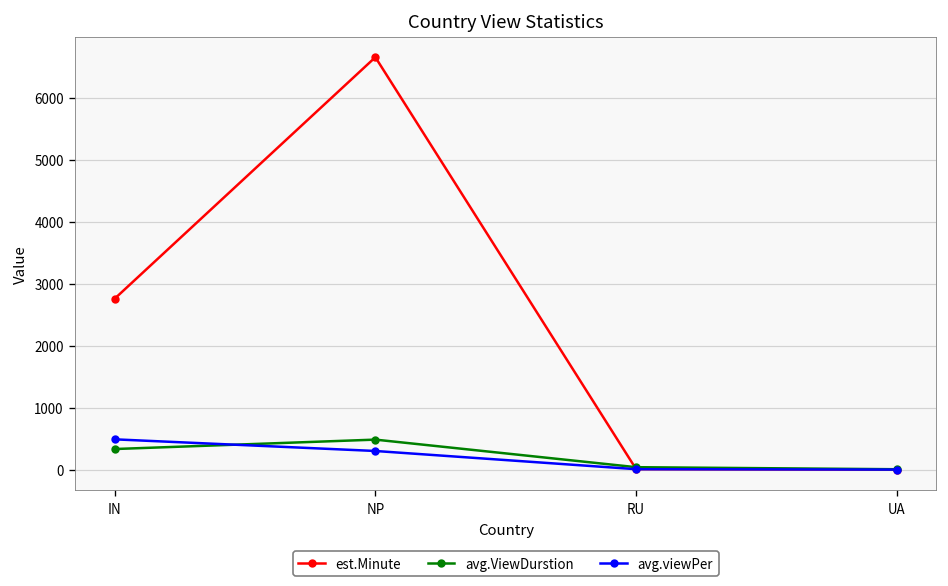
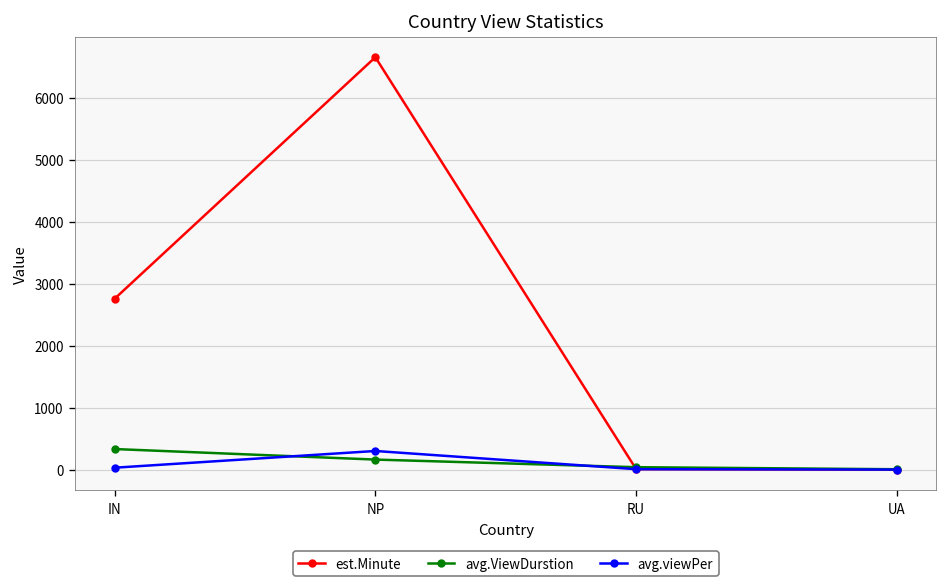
avg.viewPer, IN: 500 -> 0
avg.ViewDurstion, NP: 500 -> 200
